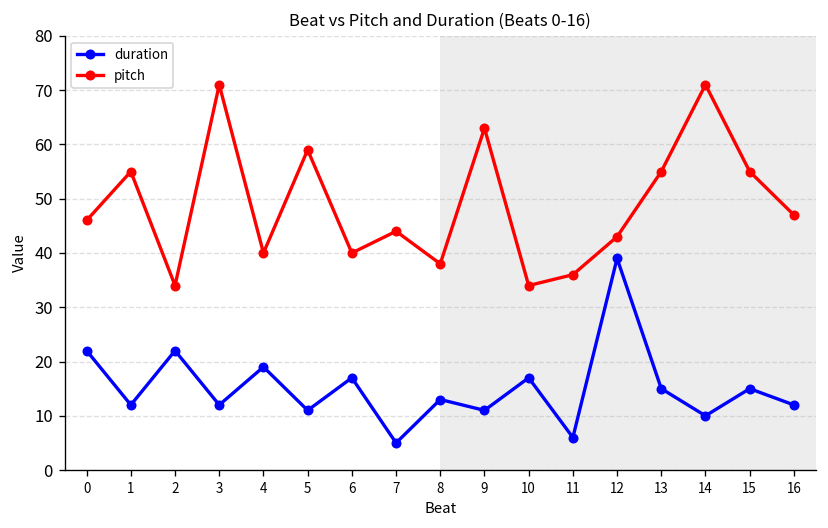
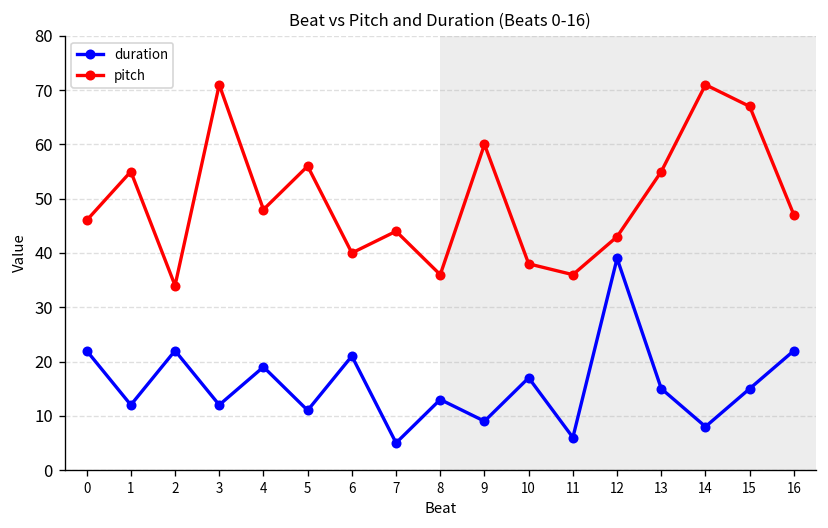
pitch, 4: 40 -> 48
pitch, 5: 59 -> 56
duration, 6: 17 -> 21
pitch, 8: 38 -> 36
duration, 9: 11 -> 9
pitch, 9: 63 -> 60
pitch, 10: 34 -> 38
duration, 14: 10 -> 8
pitch, 15: 55 -> 67
duration, 16: 12 -> 22
